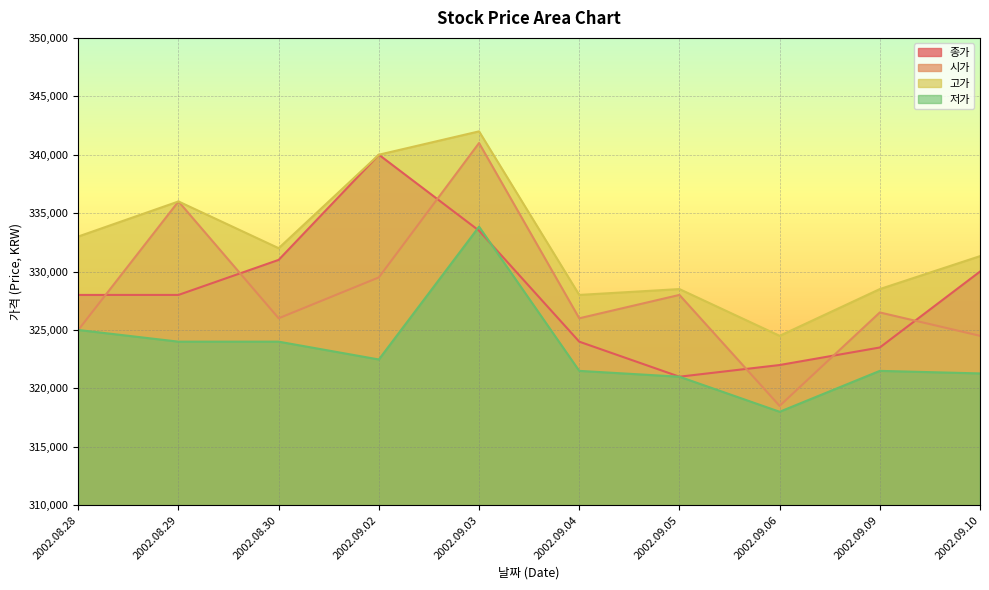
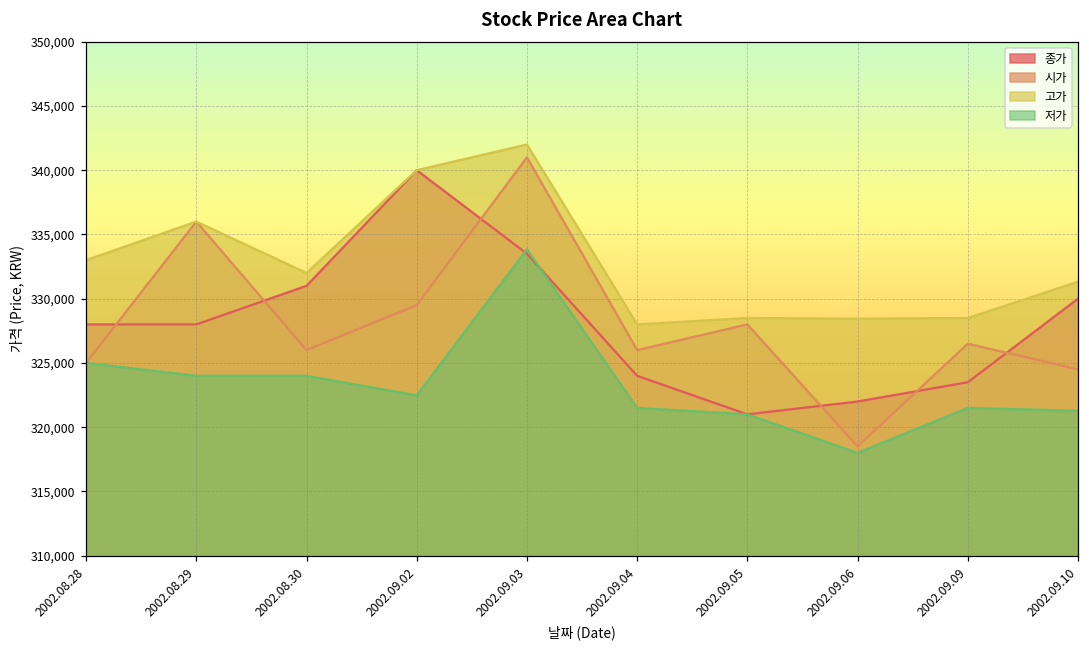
고가, 2002.09.06: 324,500 -> 328,400
